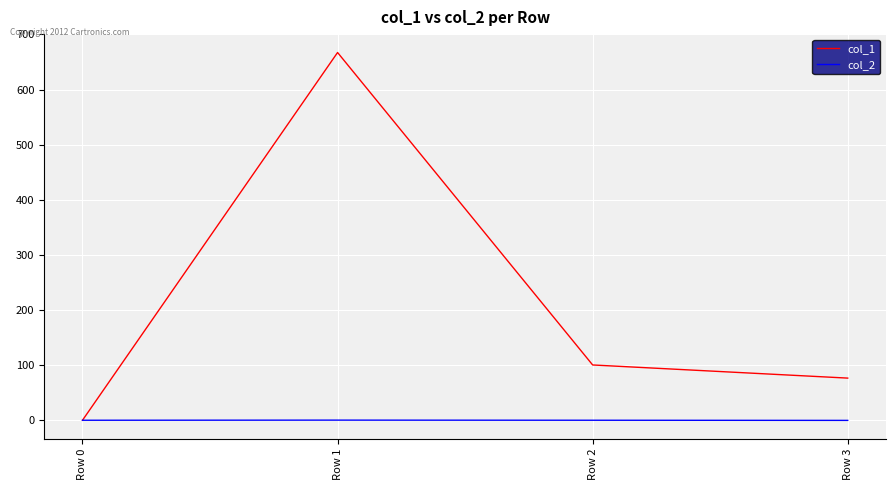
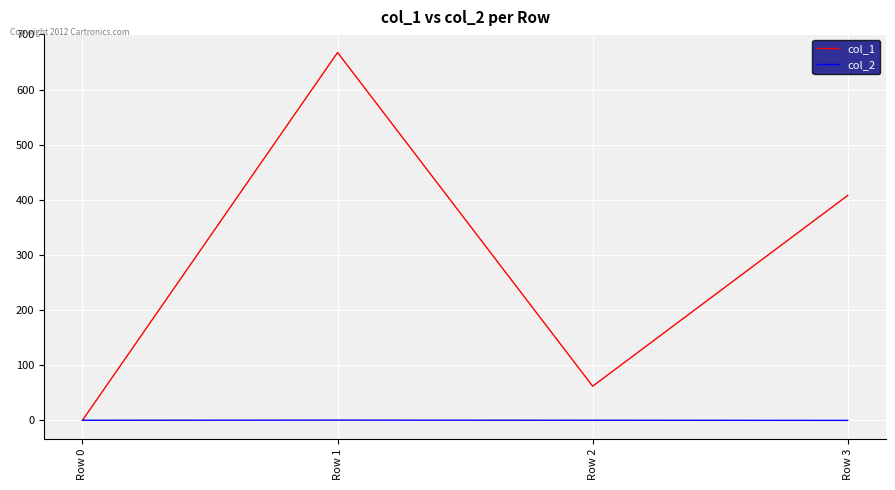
col_1, Row 2: 100 -> 60
col_1, Row 3: 80 -> 410
